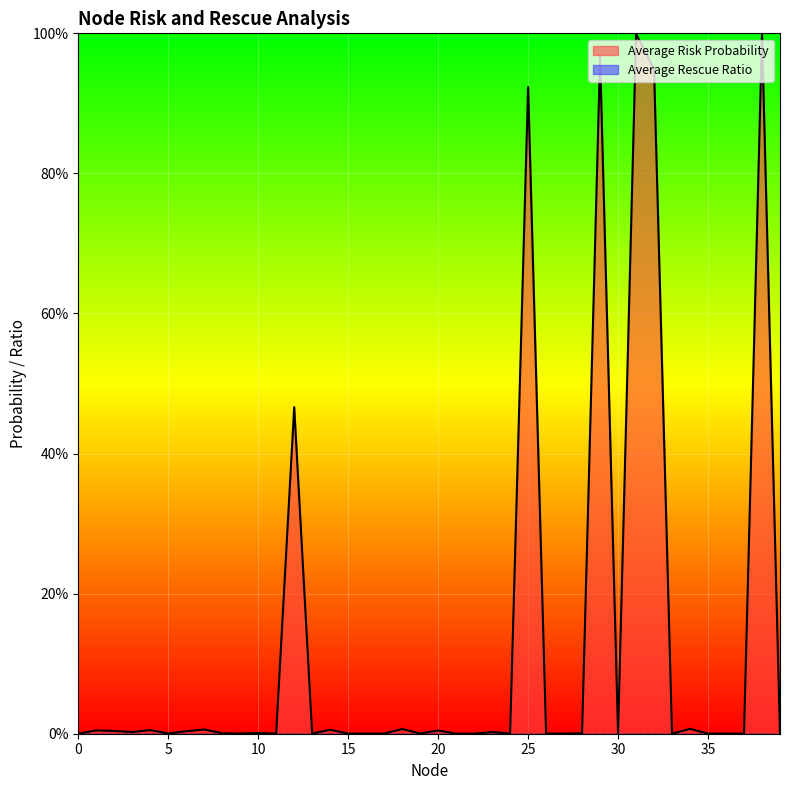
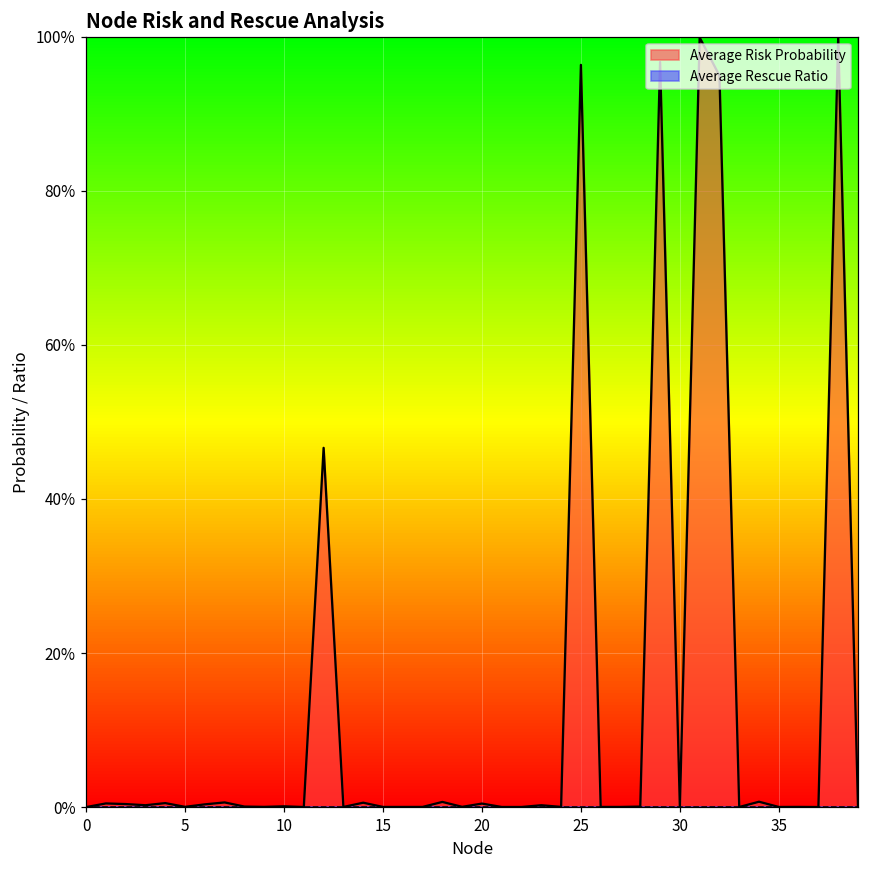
Average Risk Probability, 25: 92% -> 96%
